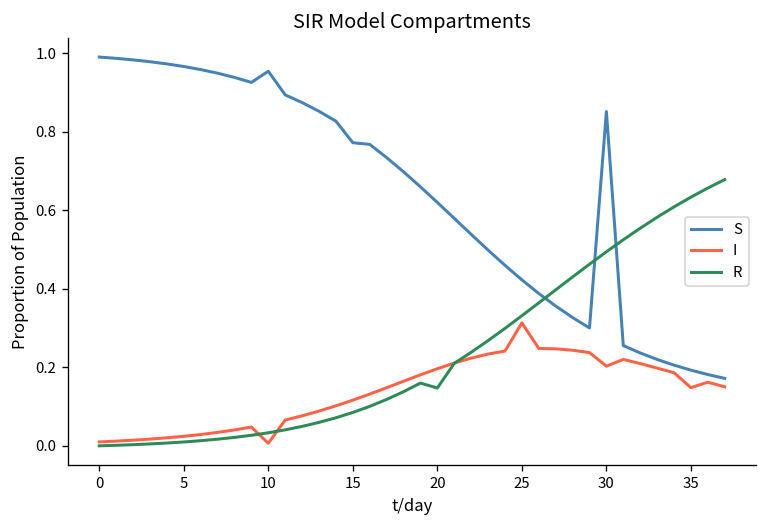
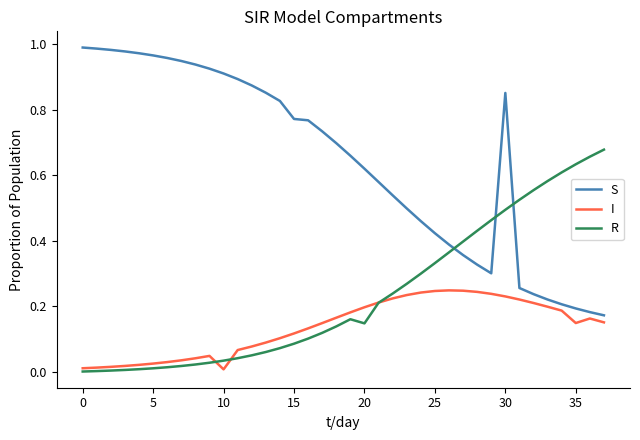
S, 10: 0.95 -> 0.91
I, 25: 0.31 -> 0.25
I, 30: 0.20 -> 0.23
